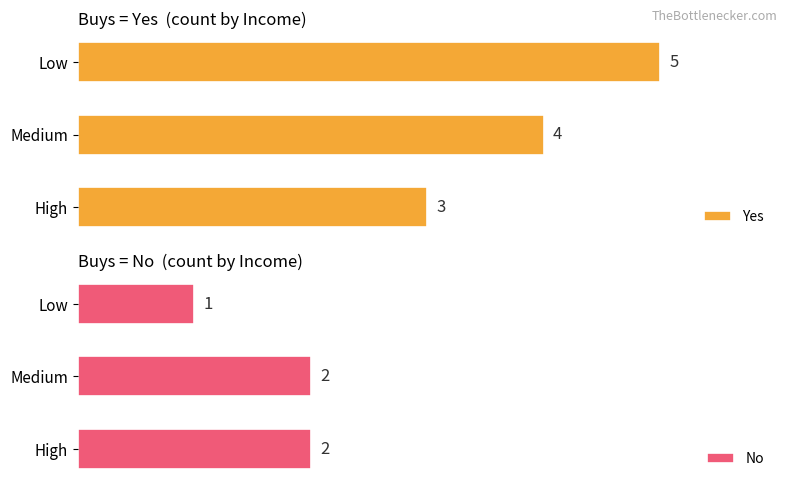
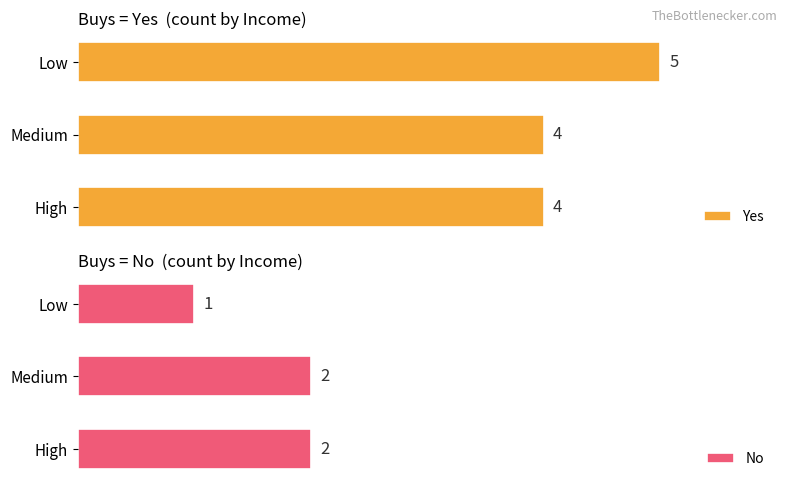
Buys = Yes (count by Income), High: 3 -> 4
